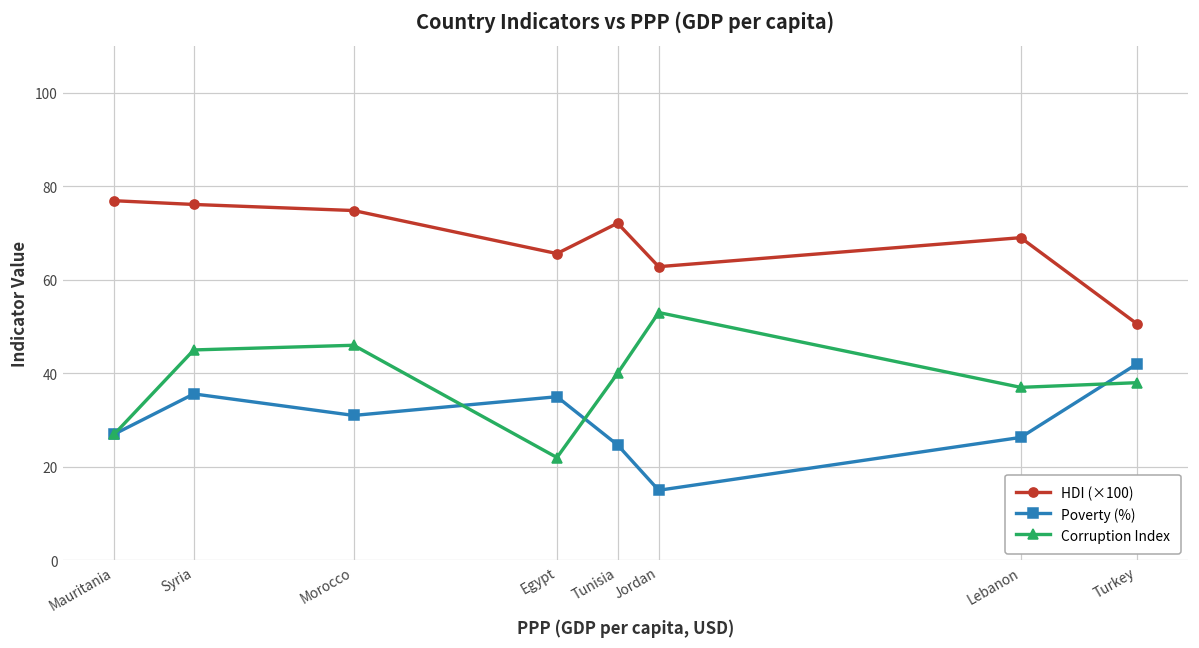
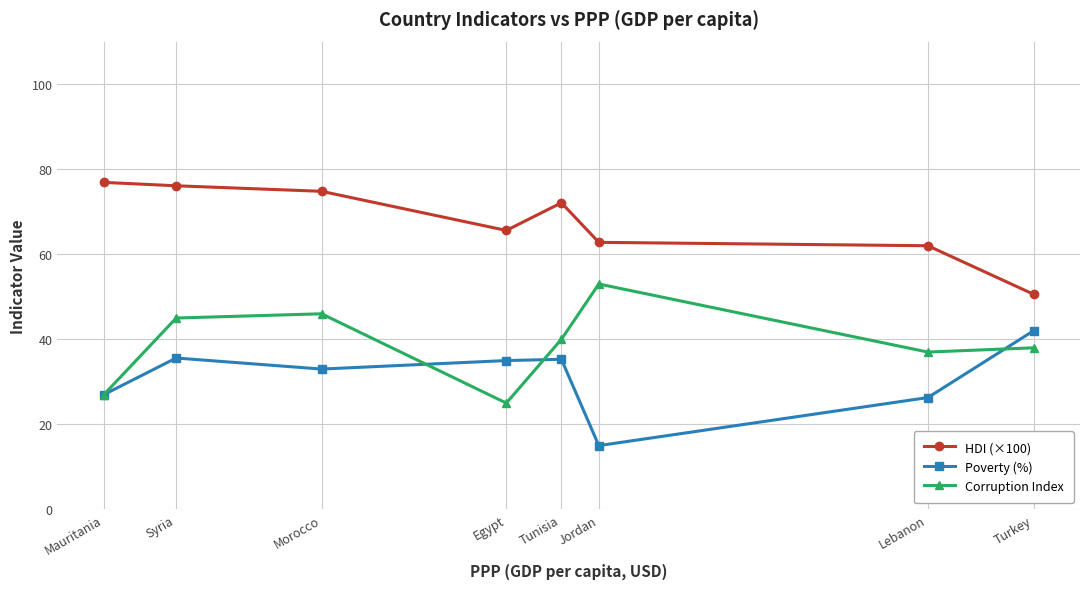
Poverty (%), Morocco: 31 -> 33
Corruption Index, Egypt: 22 -> 25
Poverty (%), Tunisia: 25 -> 35
HDI (×100), Lebanon: 69 -> 62
